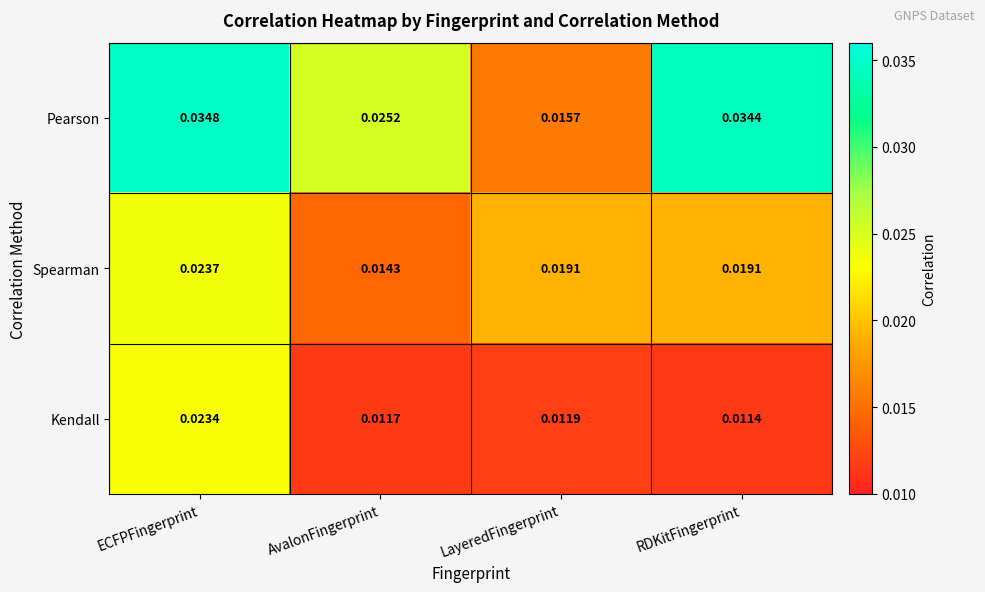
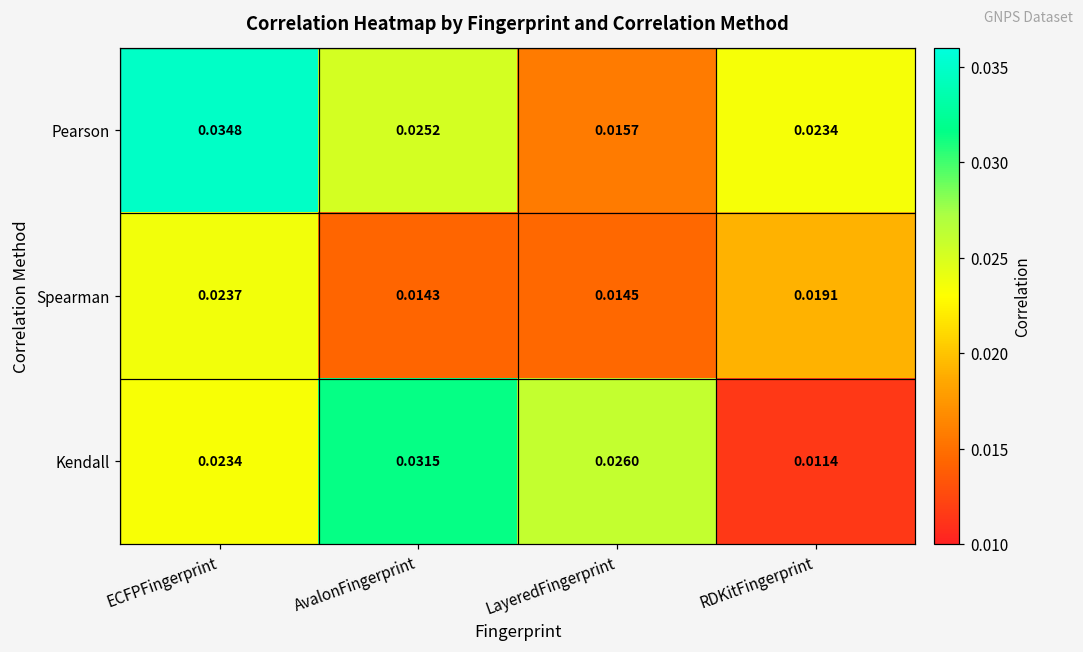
Pearson, RDKitFingerprint: 0.0344 -> 0.0234
Spearman, LayeredFingerprint: 0.0191 -> 0.0145
Kendall, AvalonFingerprint: 0.0117 -> 0.0315
Kendall, LayeredFingerprint: 0.0119 -> 0.0260
